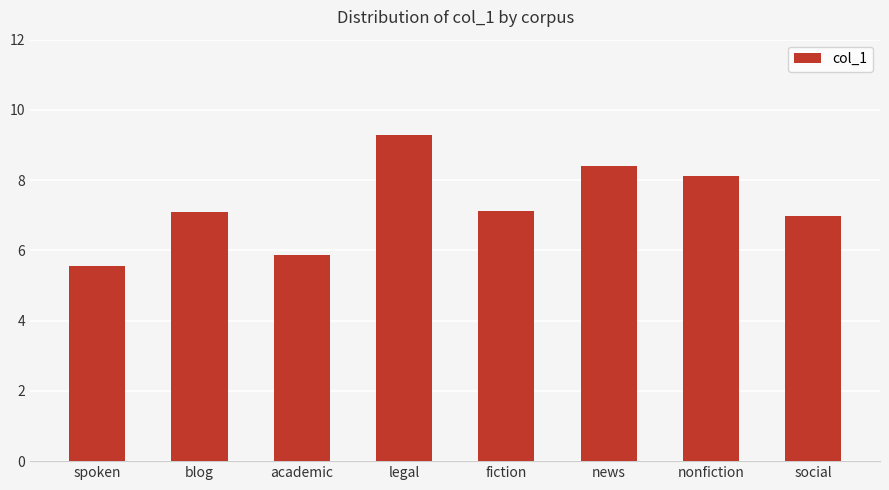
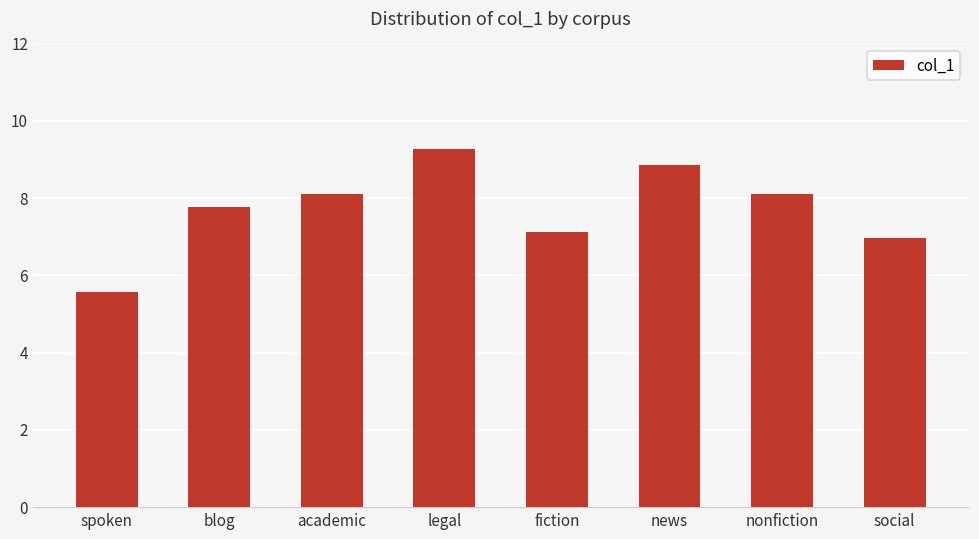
blog: 7.1 -> 7.8
academic: 5.9 -> 8.1
news: 8.4 -> 8.9
